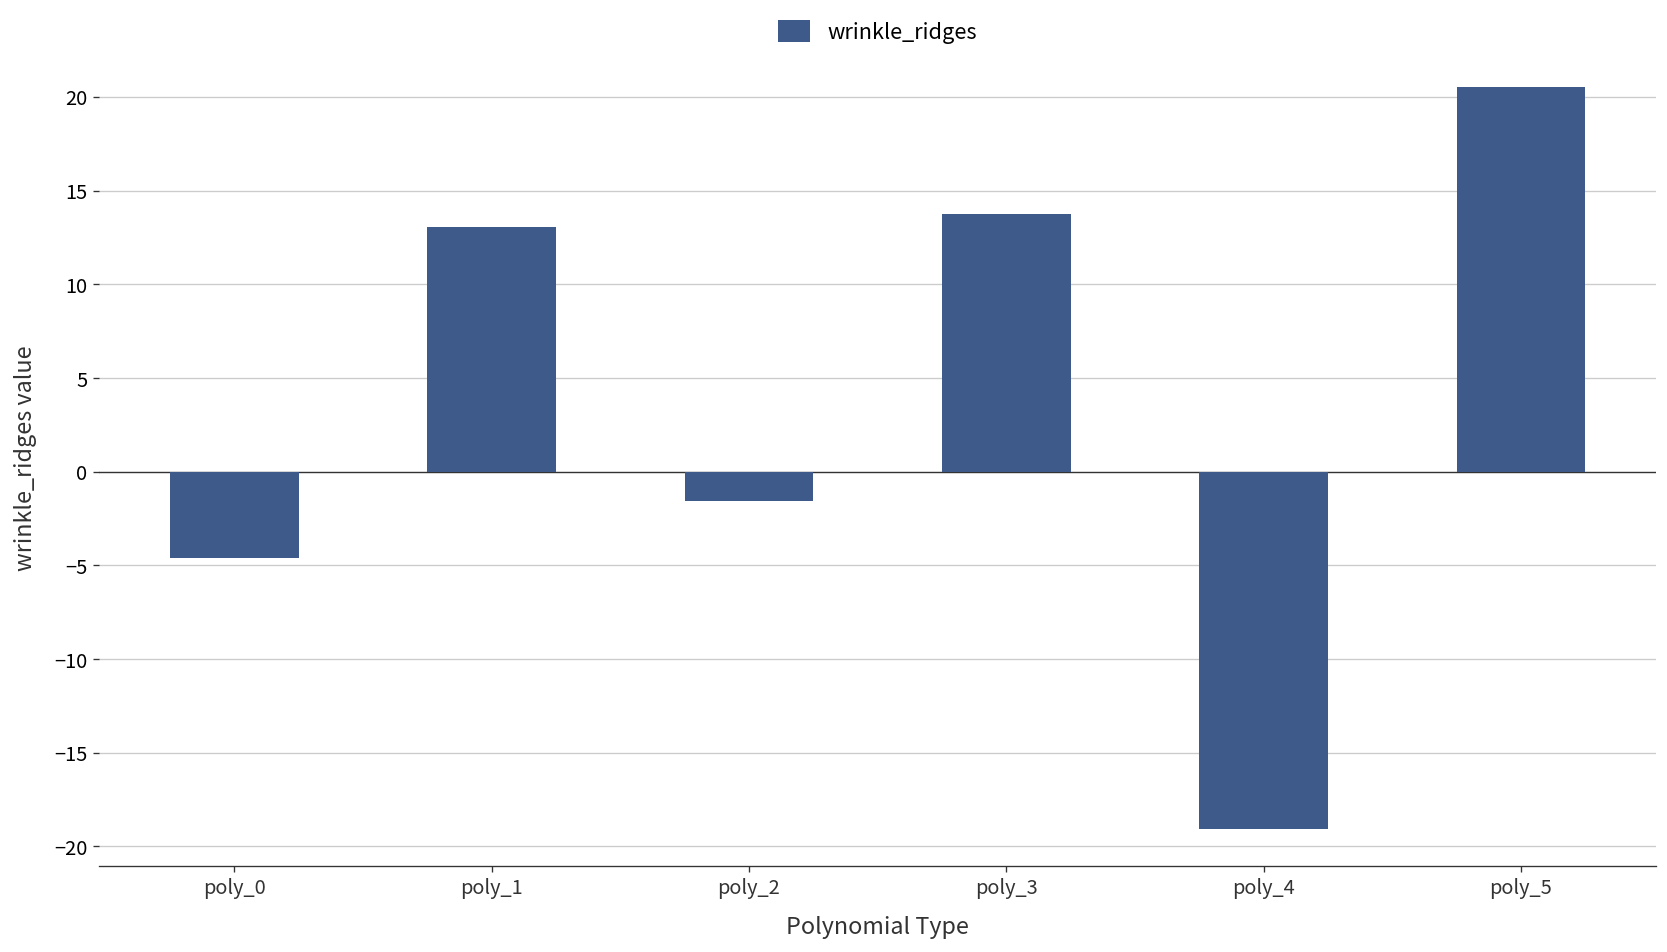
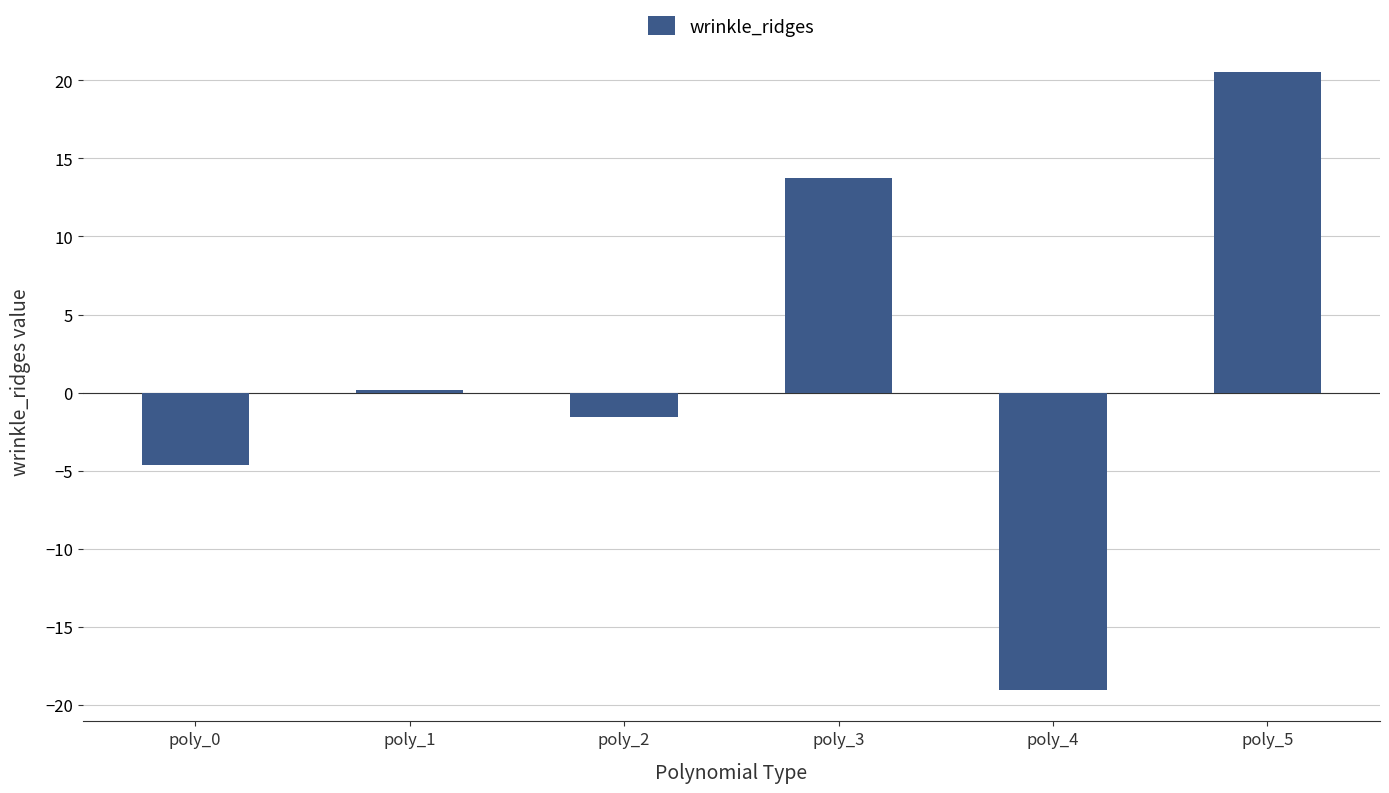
poly_1: 13.0 -> 0.2
